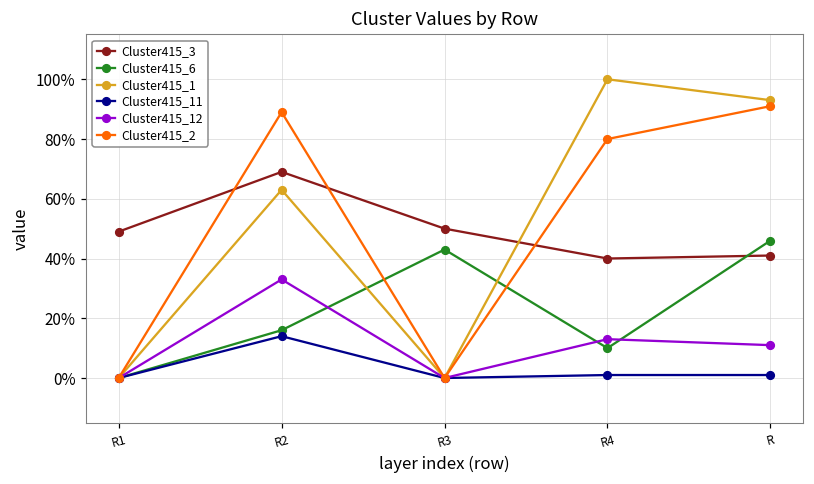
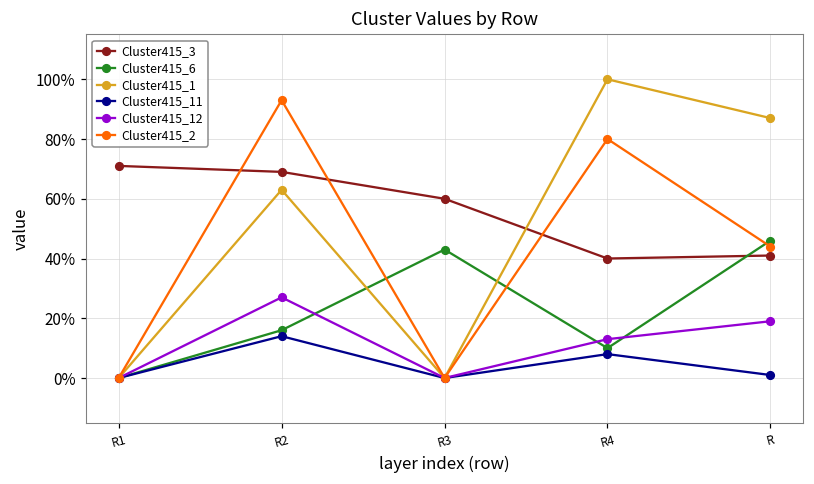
Cluster415_3, R1: 49% -> 71%
Cluster415_12, R2: 33% -> 27%
Cluster415_2, R2: 89% -> 93%
Cluster415_3, R3: 50% -> 60%
Cluster415_11, R4: 1% -> 8%
Cluster415_1, R: 93% -> 87%
Cluster415_12, R: 11% -> 19%
Cluster415_2, R: 91% -> 44%
